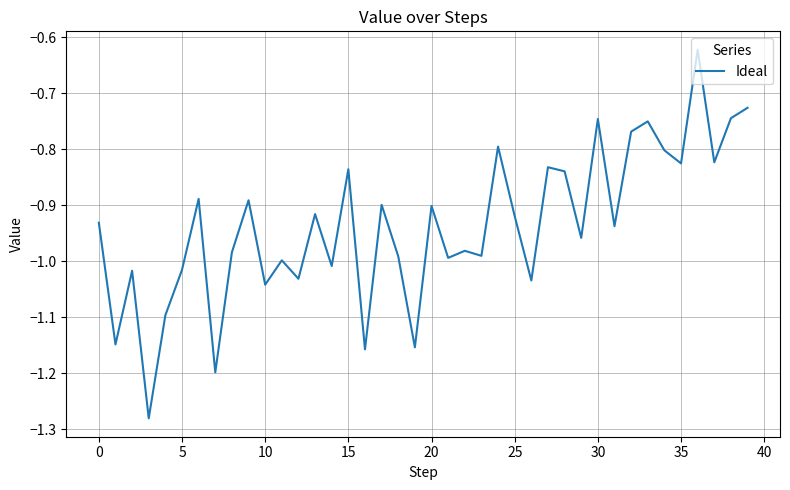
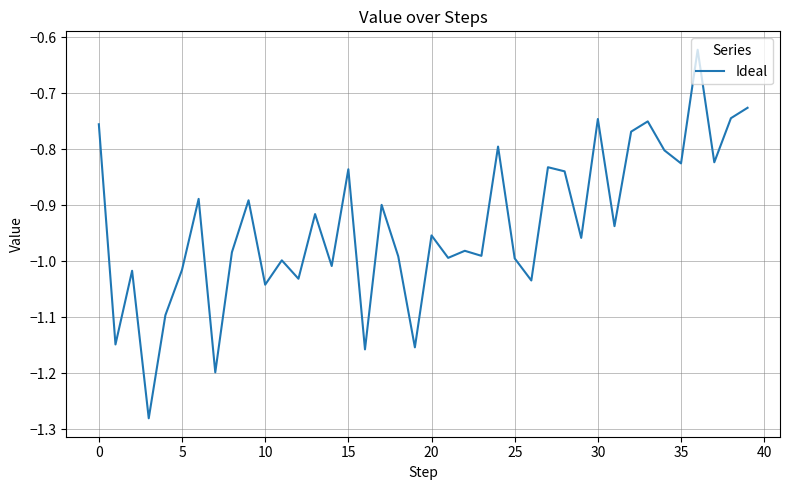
0: -0.93 -> -0.76
20: -0.90 -> -0.95
25: -0.92 -> -0.99
